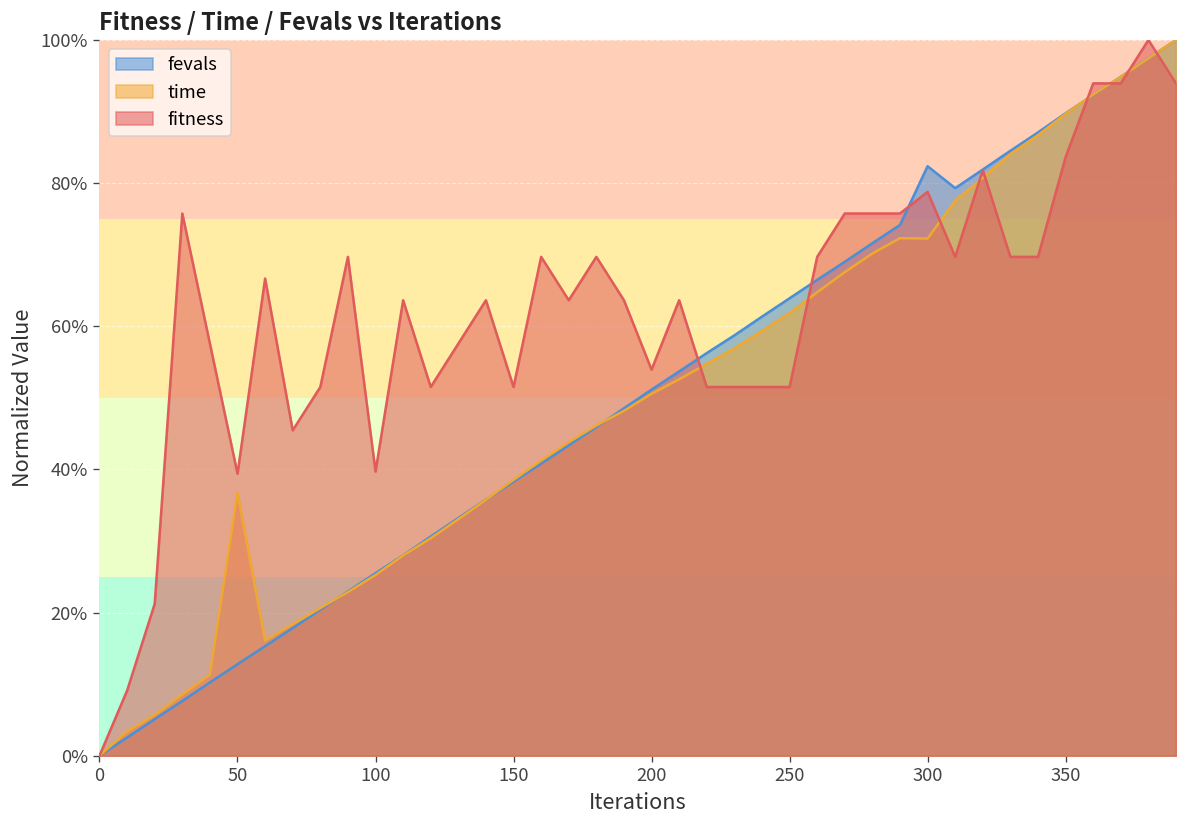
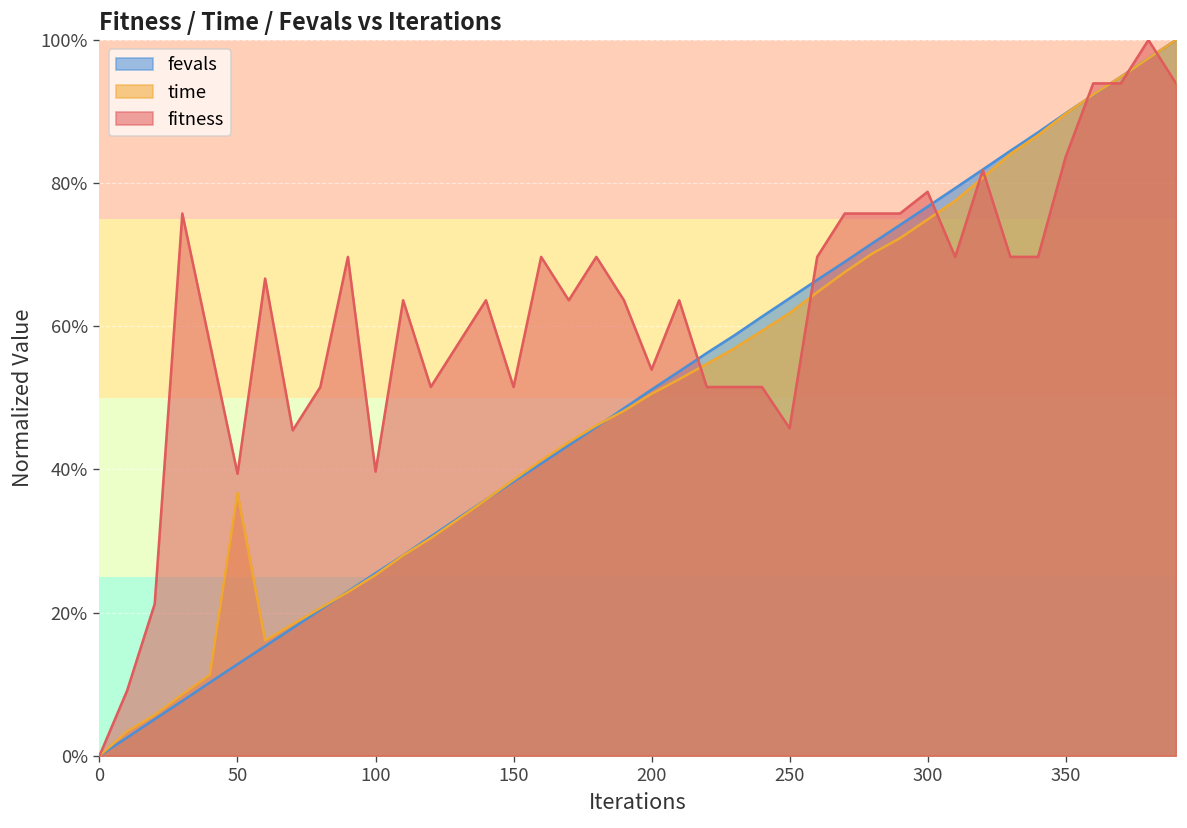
fitness, 250: 52% -> 46%
fevals, 300: 82% -> 77%
time, 300: 72% -> 75%
